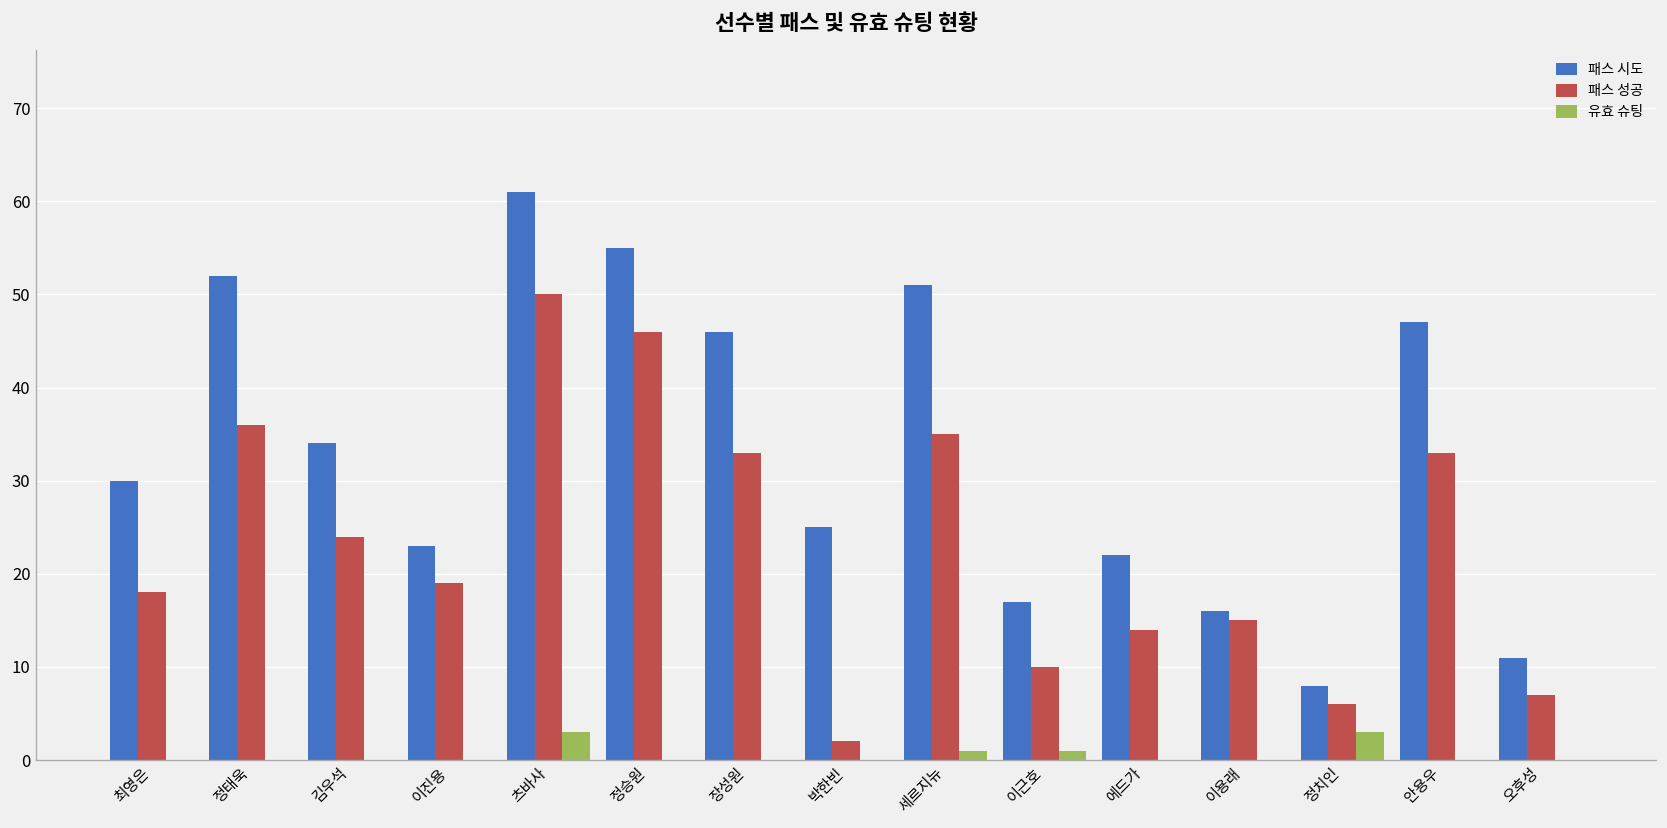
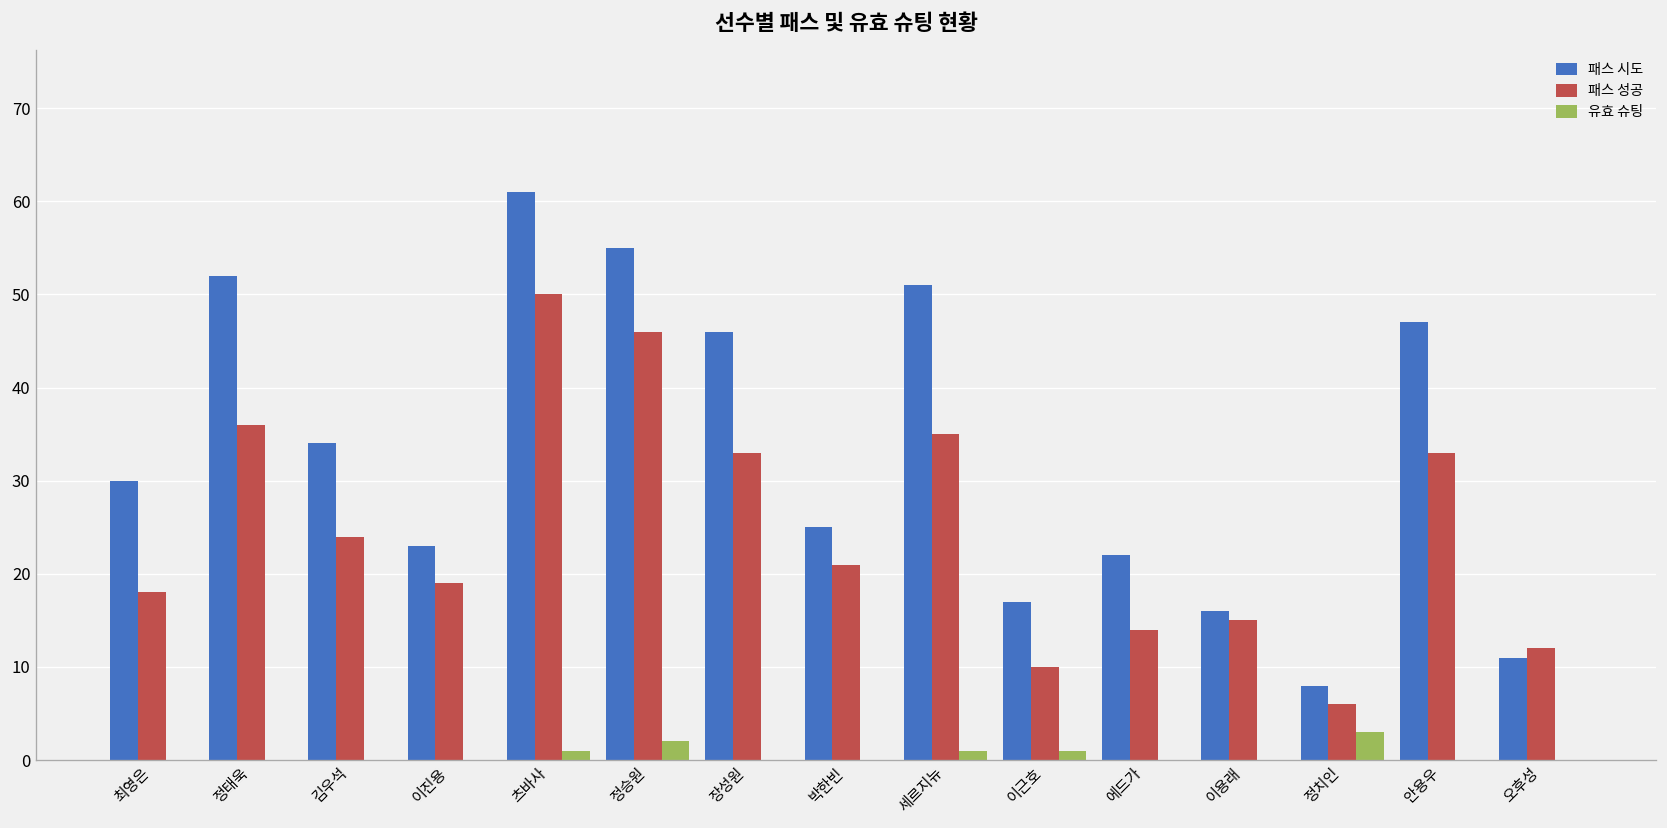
유효 슈팅, 츠바사: 3 -> 1
유효 슈팅, 정승원: 0 -> 2
패스 성공, 박한빈: 2 -> 21
패스 성공, 오후성: 7 -> 12
